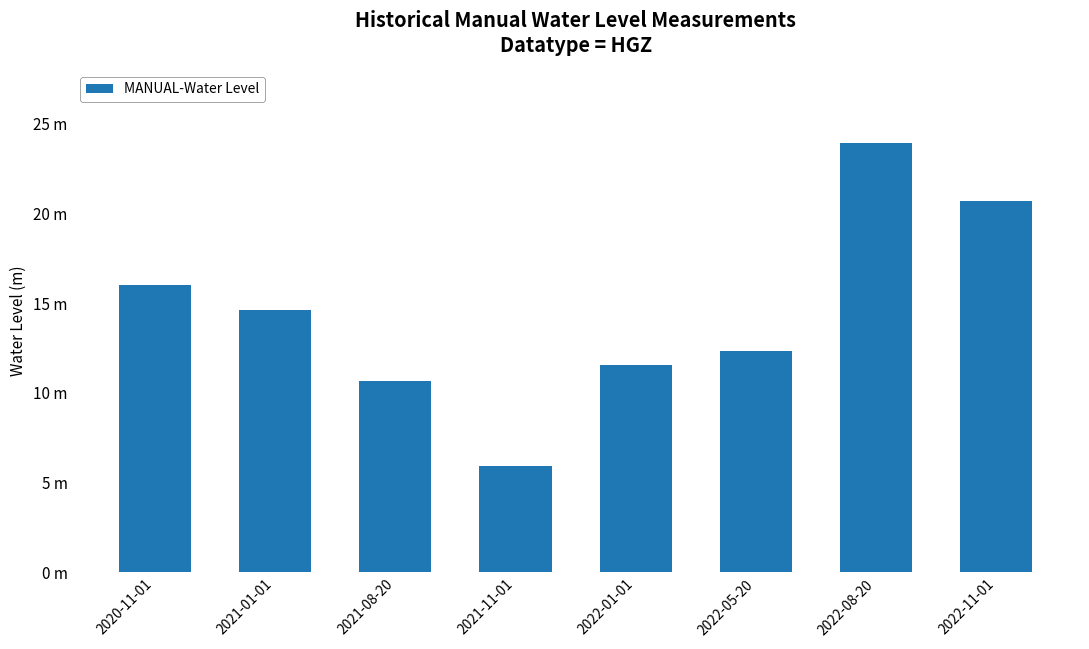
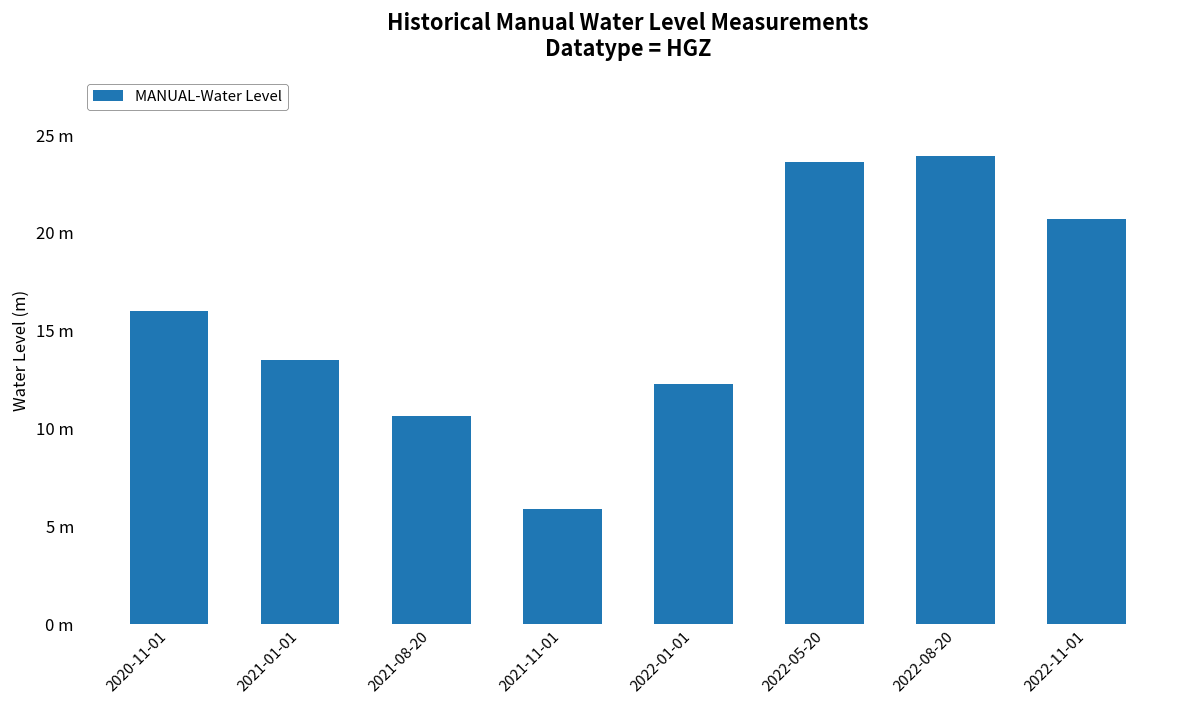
2021-01-01: 14.6 m -> 13.5 m
2022-01-01: 11.5 m -> 12.3 m
2022-05-20: 12.3 m -> 23.6 m
